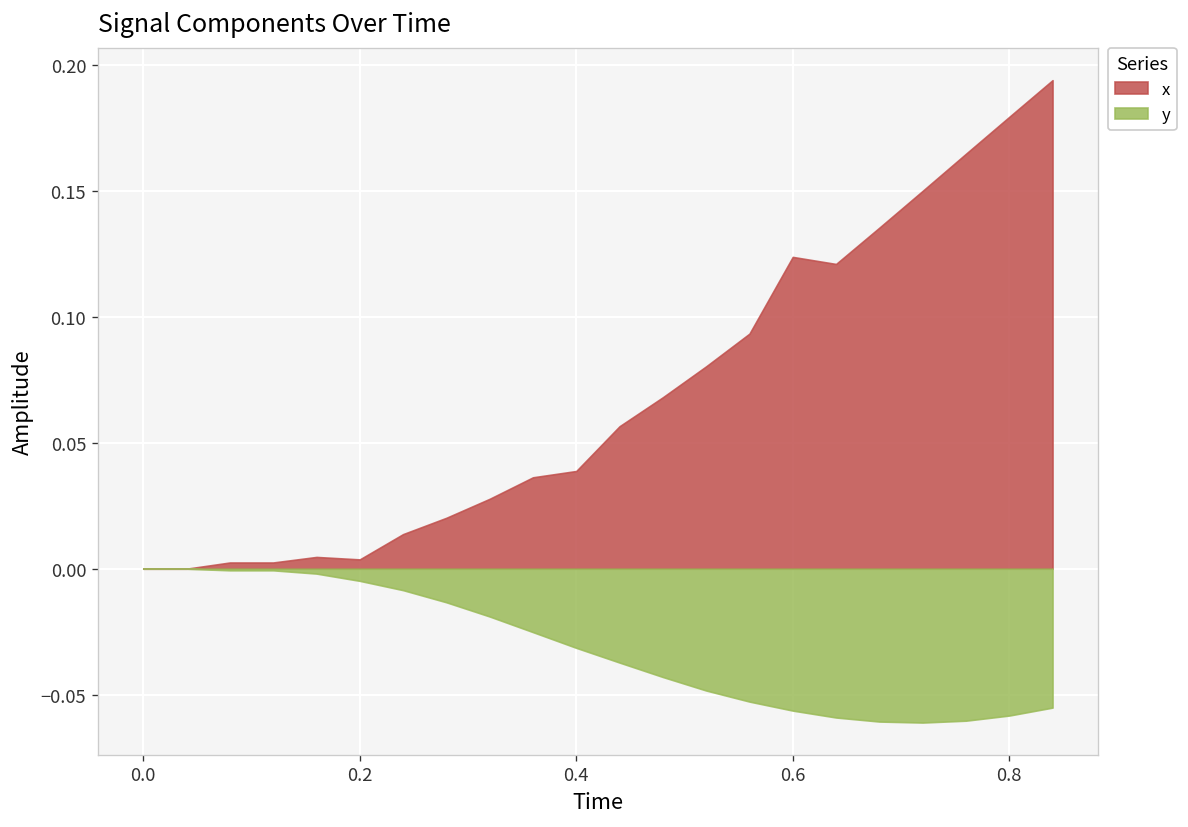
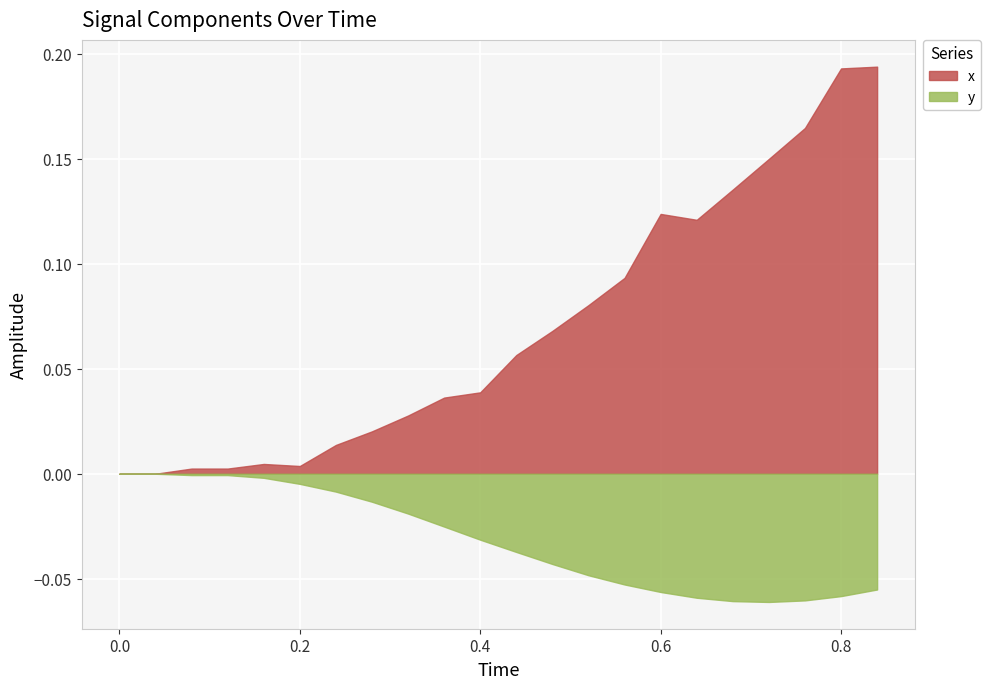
x, 0.8: 0.179 -> 0.193
